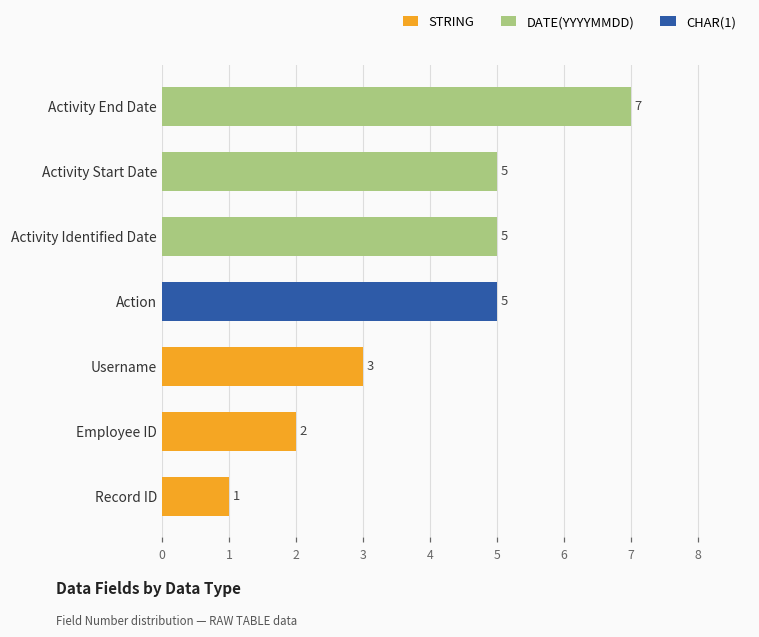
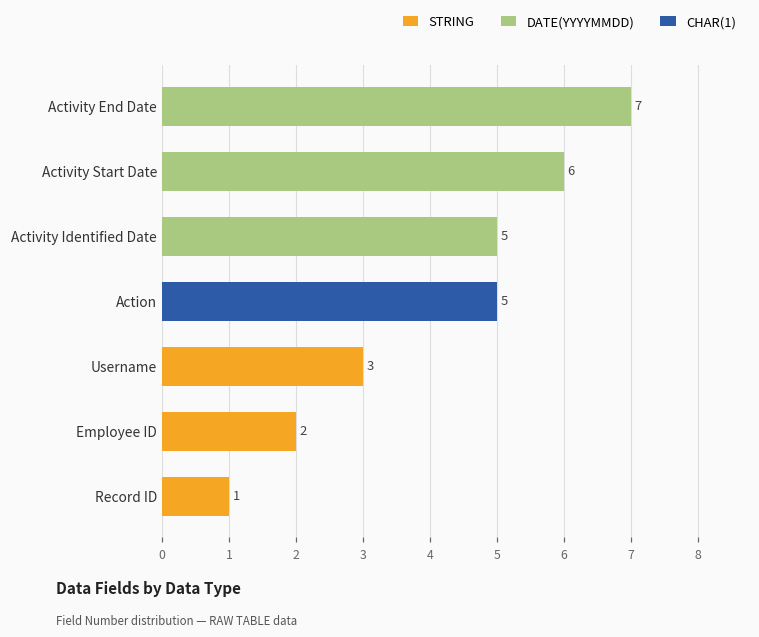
DATE(YYYYMMDD), Activity Start Date: 5 -> 6
